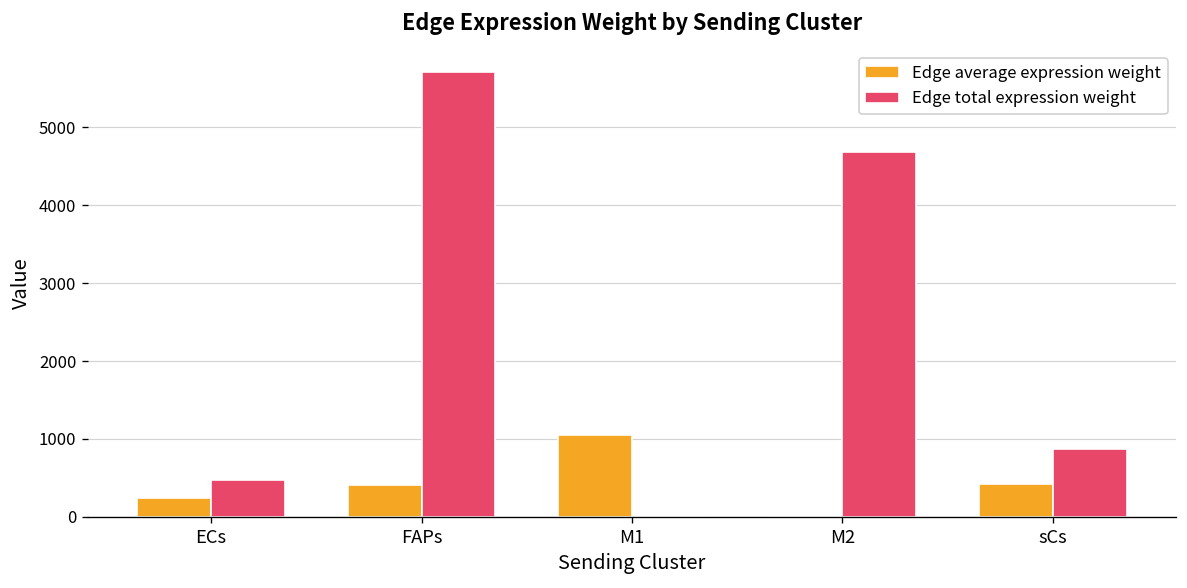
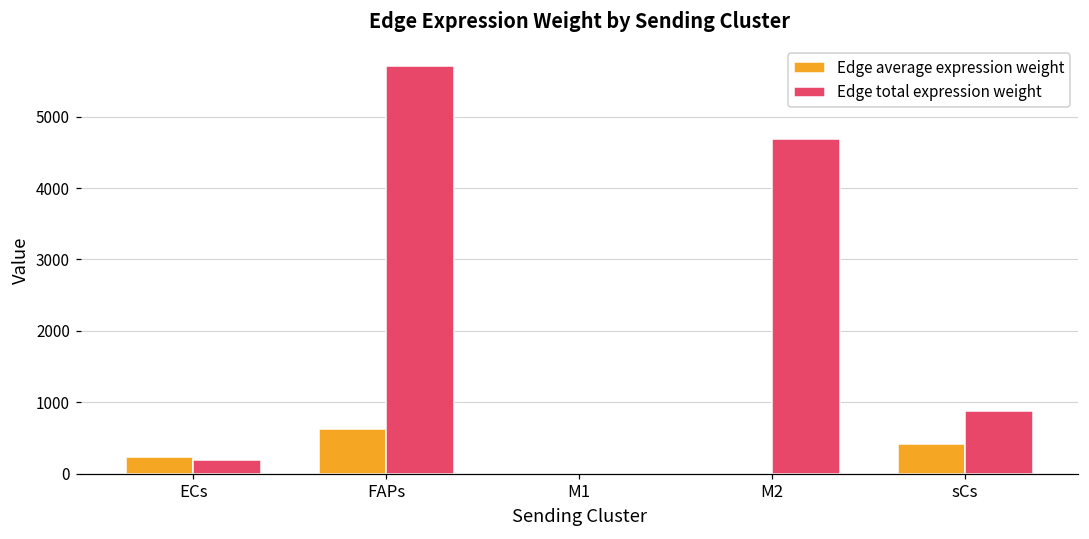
Edge total expression weight, ECs: 500 -> 200
Edge average expression weight, FAPs: 400 -> 600
Edge average expression weight, M1: 1100 -> 0
